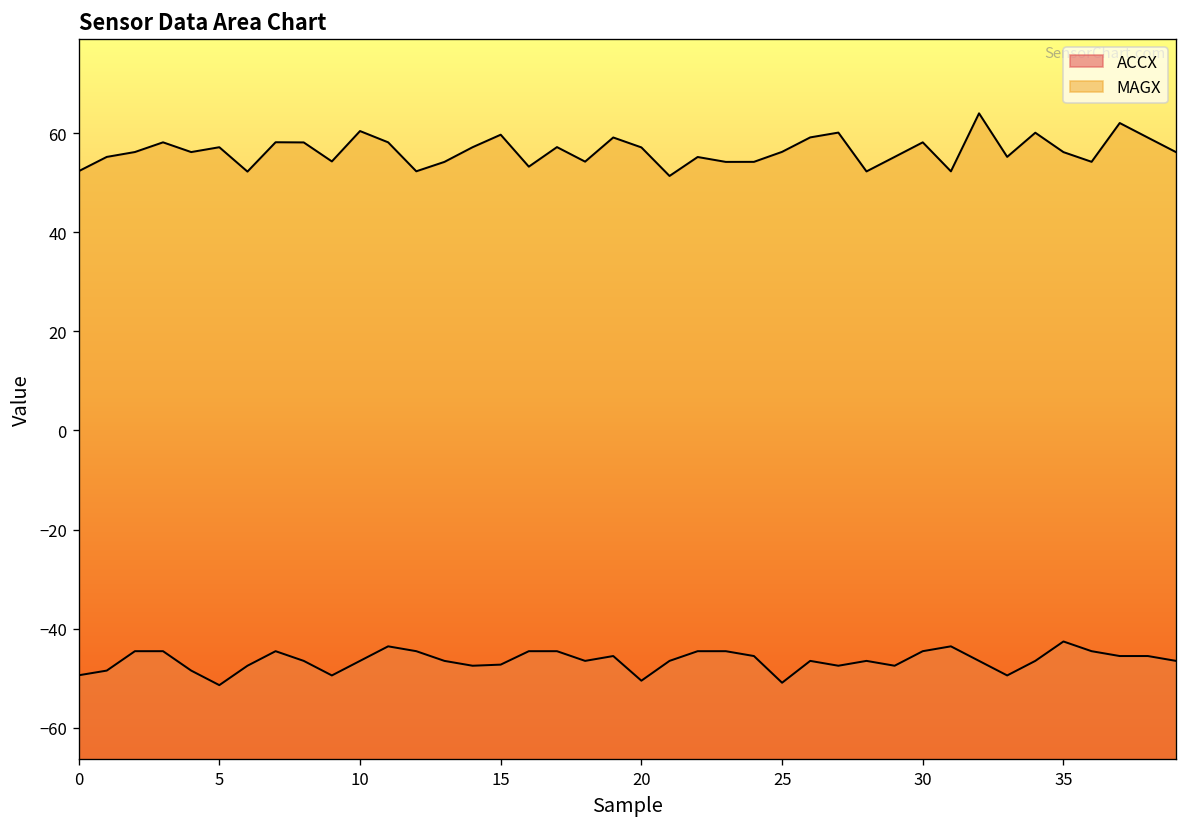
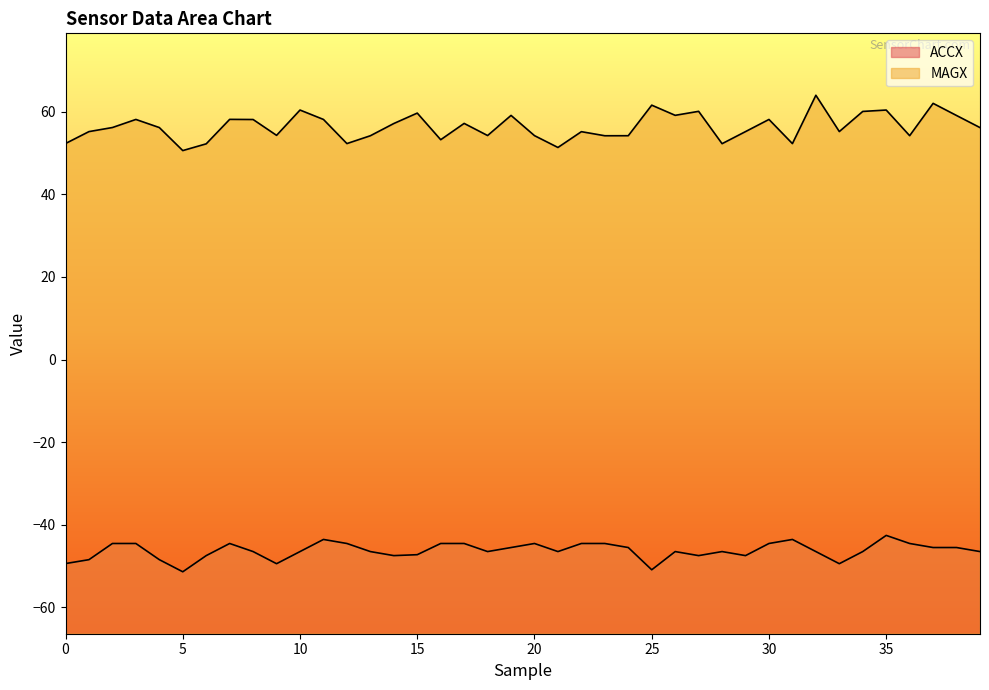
MAGX, 5: 57 -> 51
ACCX, 20: -50 -> -45
MAGX, 20: 57 -> 54
MAGX, 25: 56 -> 62
MAGX, 35: 56 -> 60
